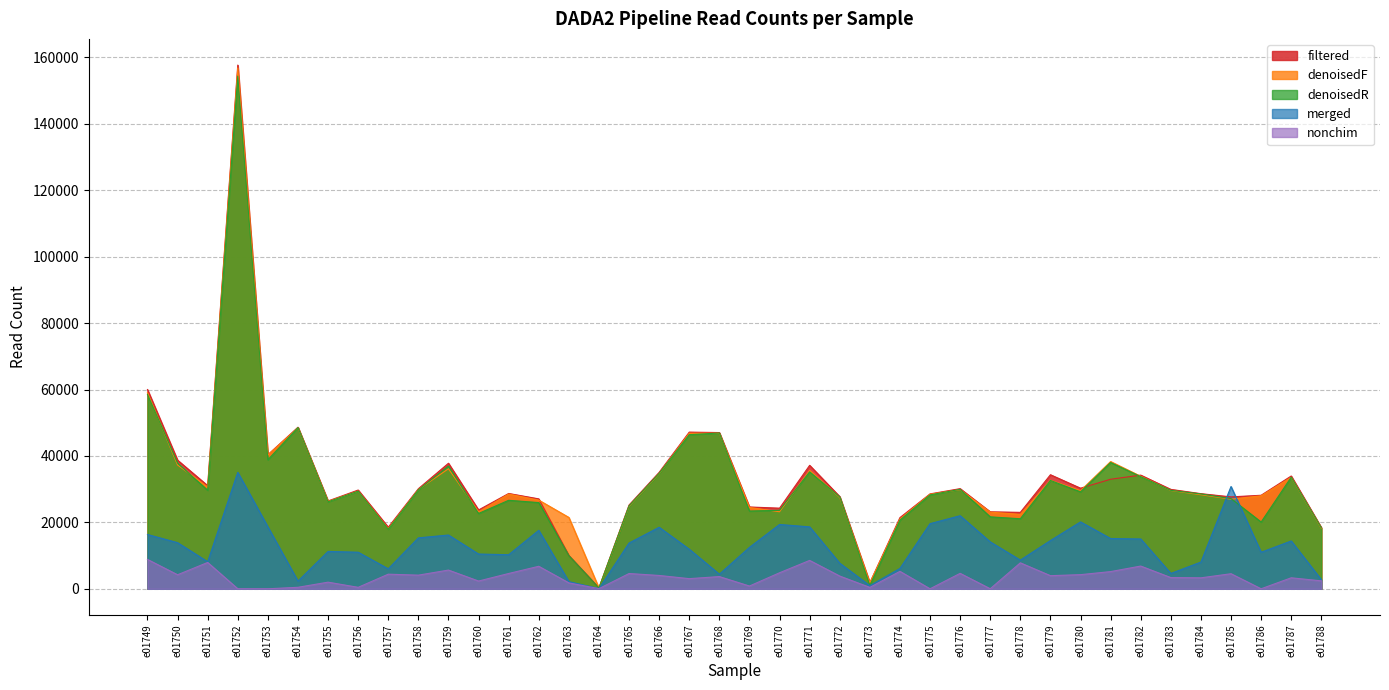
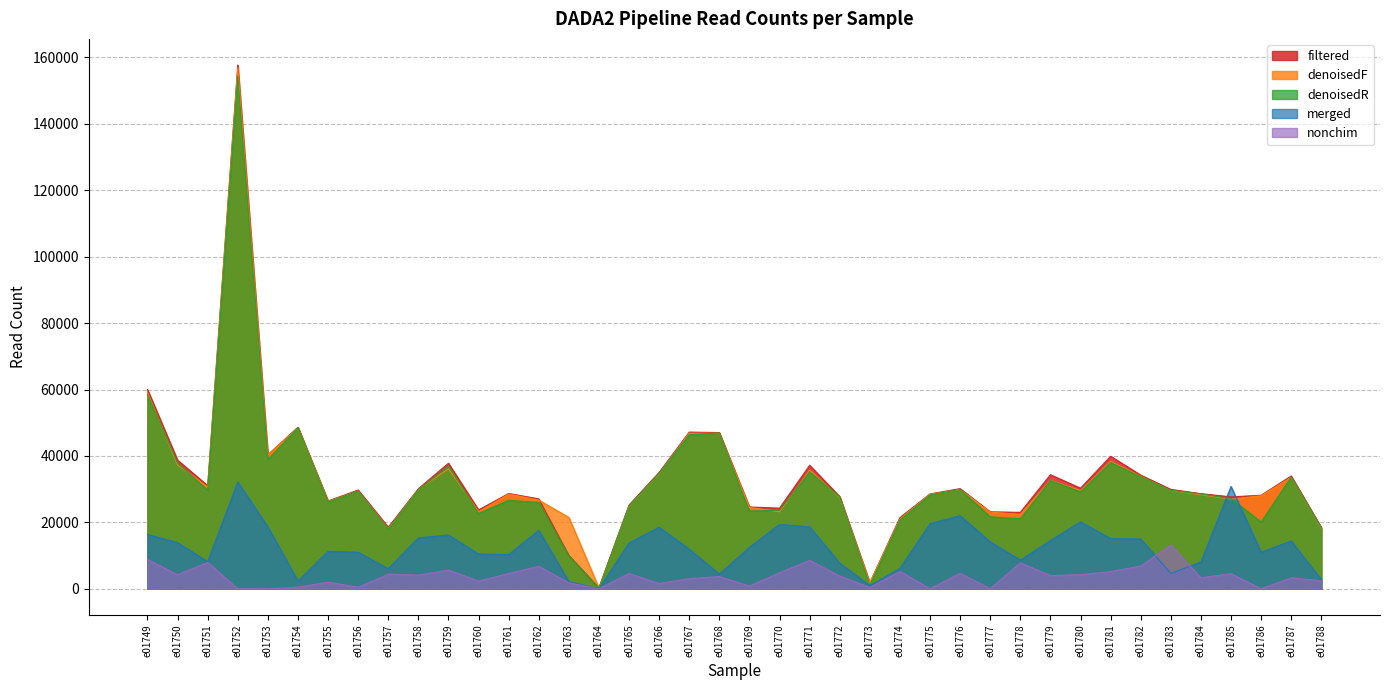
merged, e01752: 35000 -> 32000
nonchim, e01766: 4000 -> 2000
filtered, e01781: 33000 -> 40000
nonchim, e01783: 3000 -> 13000
